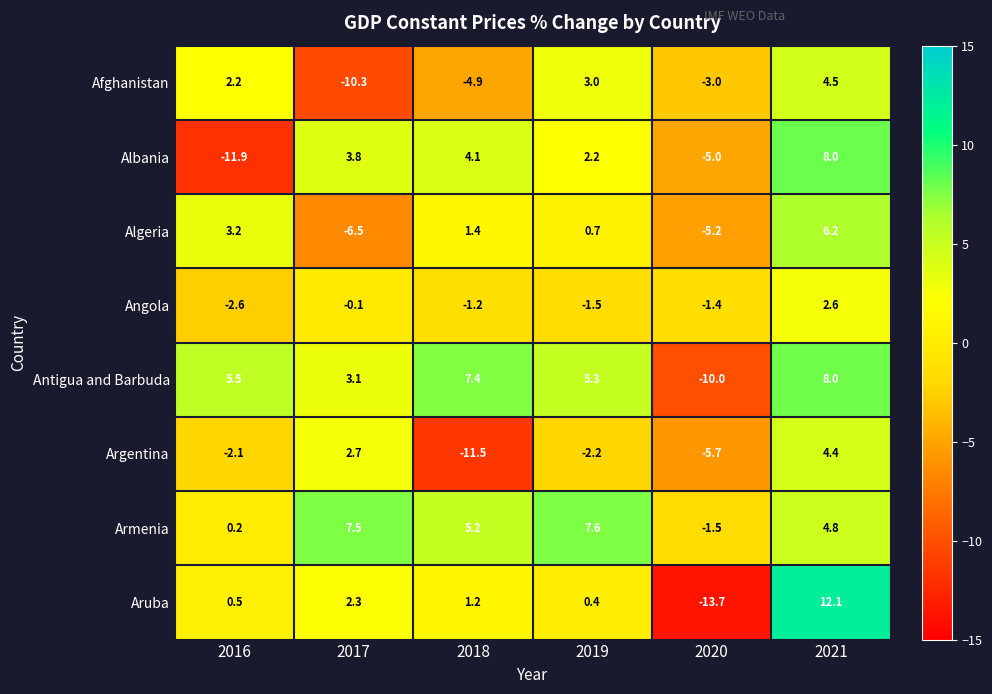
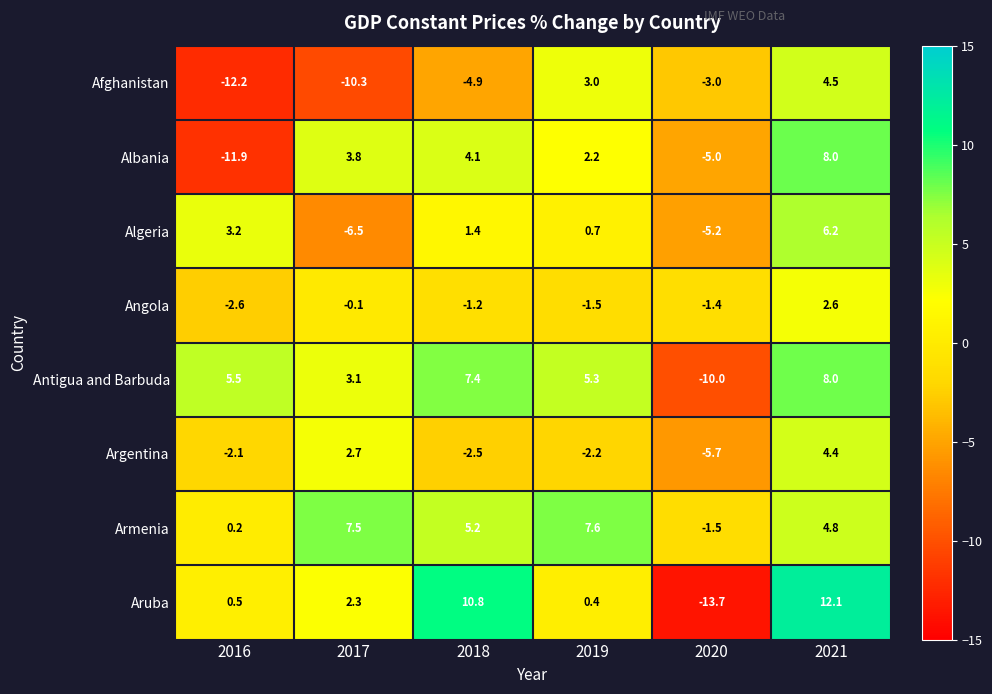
Afghanistan, 2016: 2.2 -> -12.2
Argentina, 2018: -11.5 -> -2.5
Aruba, 2018: 1.2 -> 10.8
